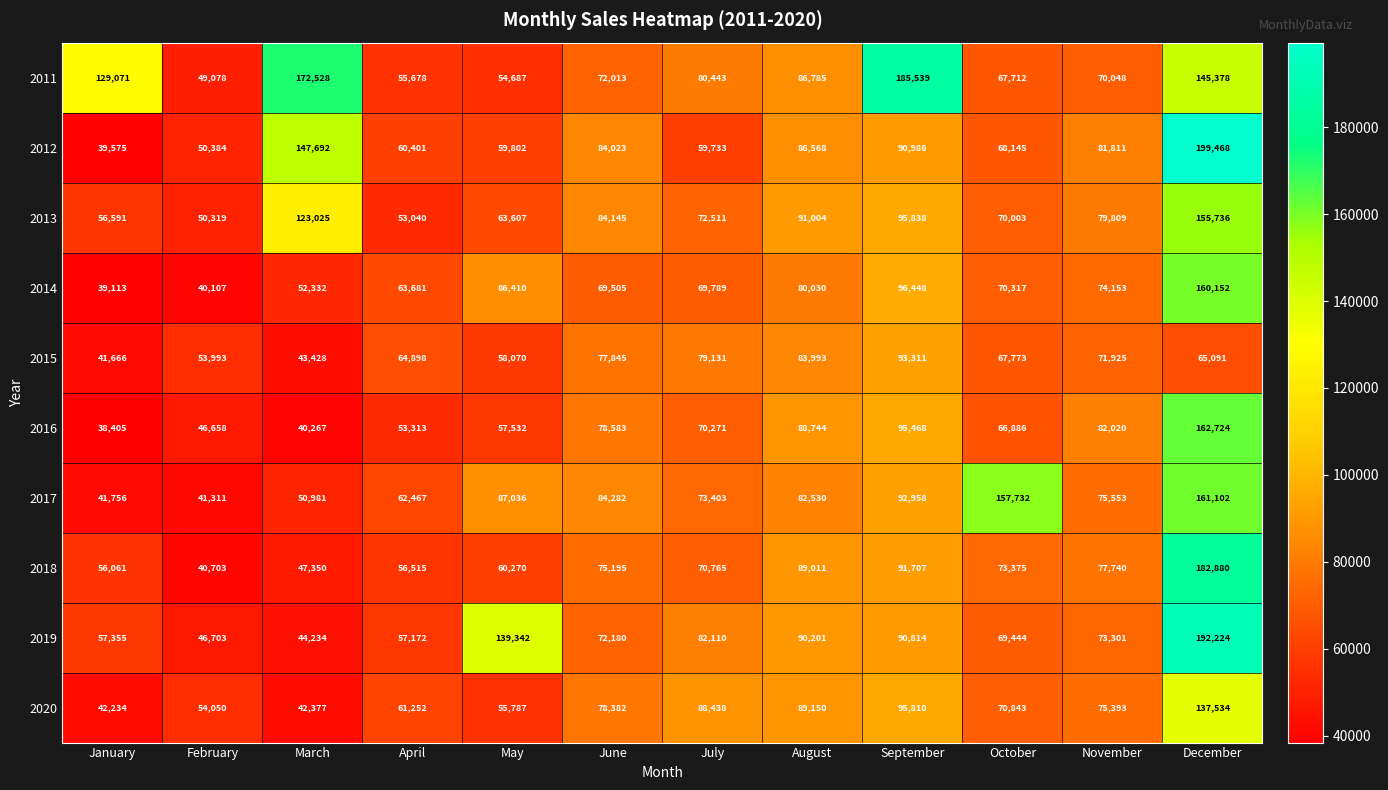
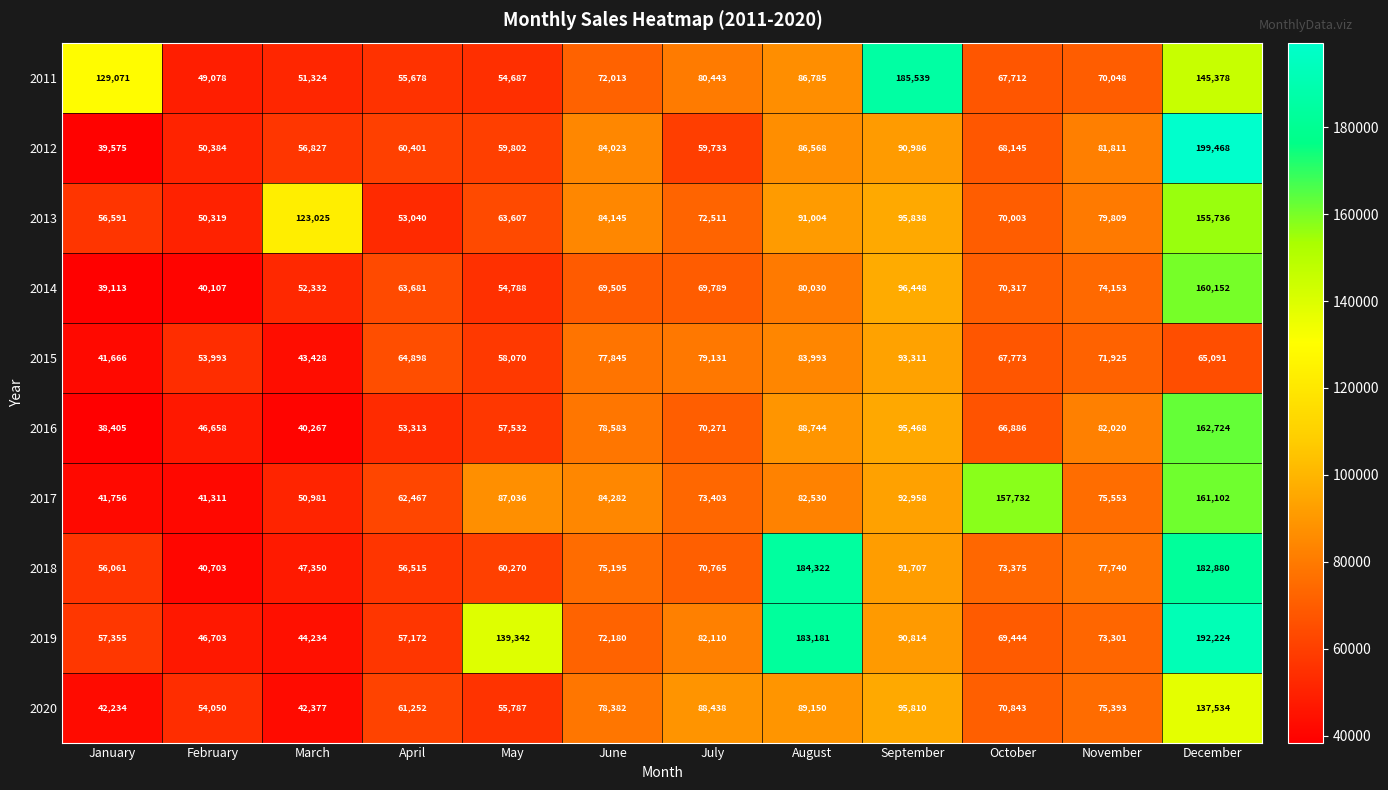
2011, March: 172,528 -> 51,324
2012, March: 147,692 -> 56,827
2014, May: 86,410 -> 54,788
2018, August: 89,011 -> 184,322
2019, August: 90,201 -> 183,181
